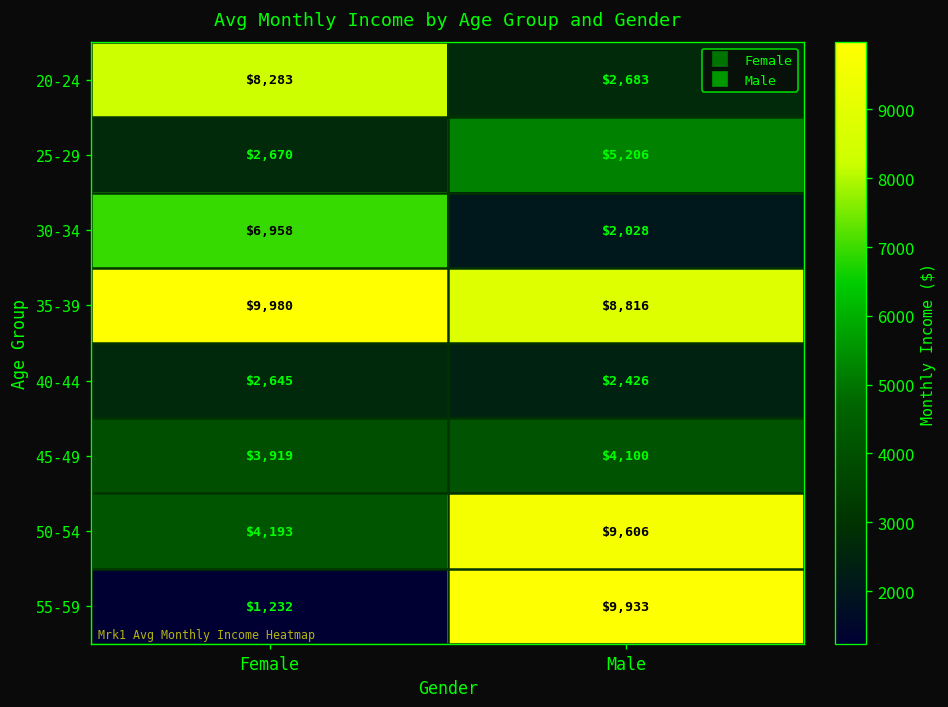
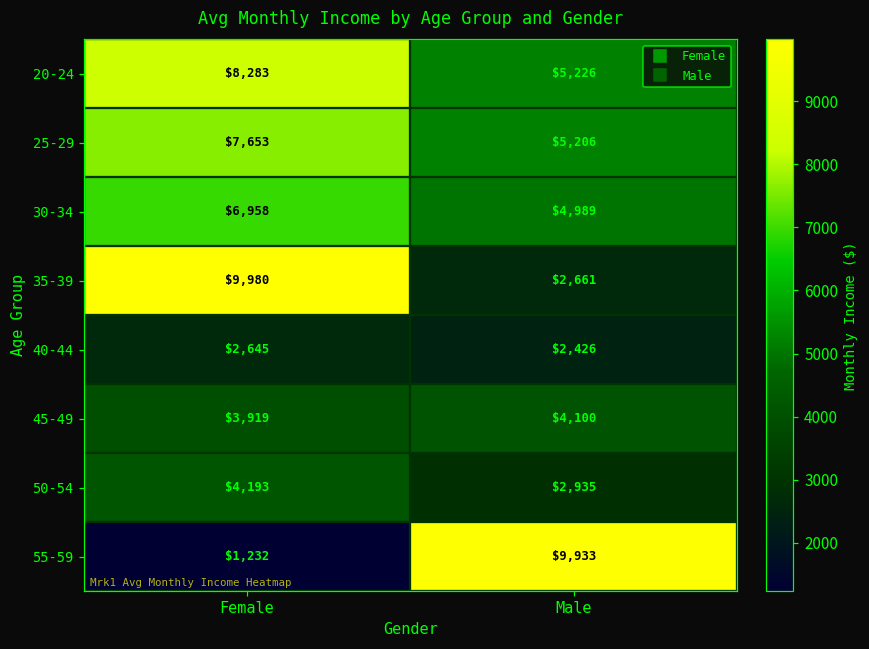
20-24, Male: $2,683 -> $5,226
25-29, Female: $2,670 -> $7,653
30-34, Male: $2,028 -> $4,989
35-39, Male: $8,816 -> $2,661
50-54, Male: $9,606 -> $2,935
